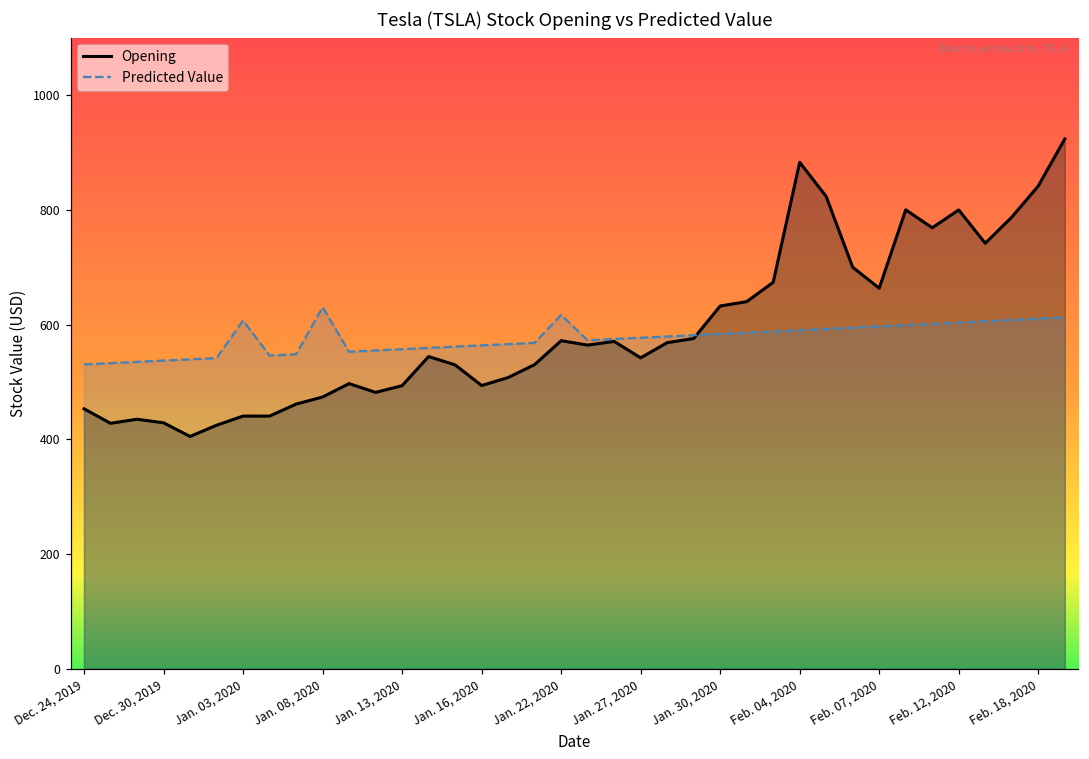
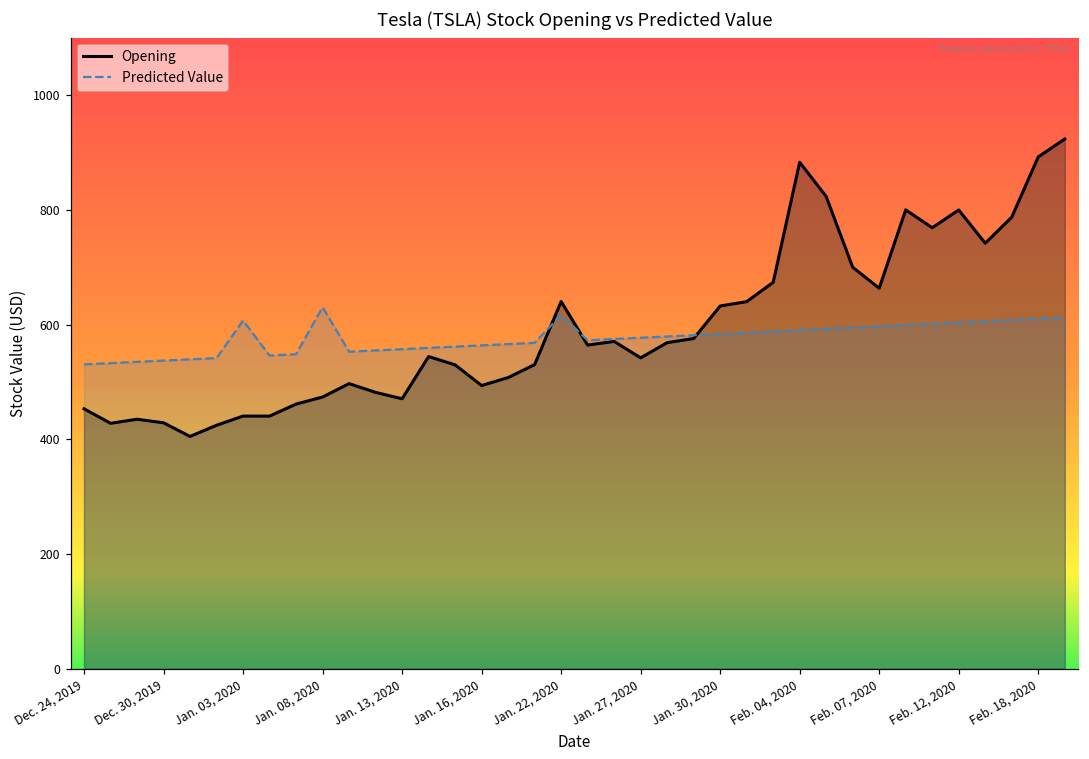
Opening, Jan. 13, 2020: 490 -> 470
Opening, Jan. 22, 2020: 570 -> 640
Opening, Feb. 18, 2020: 840 -> 890
